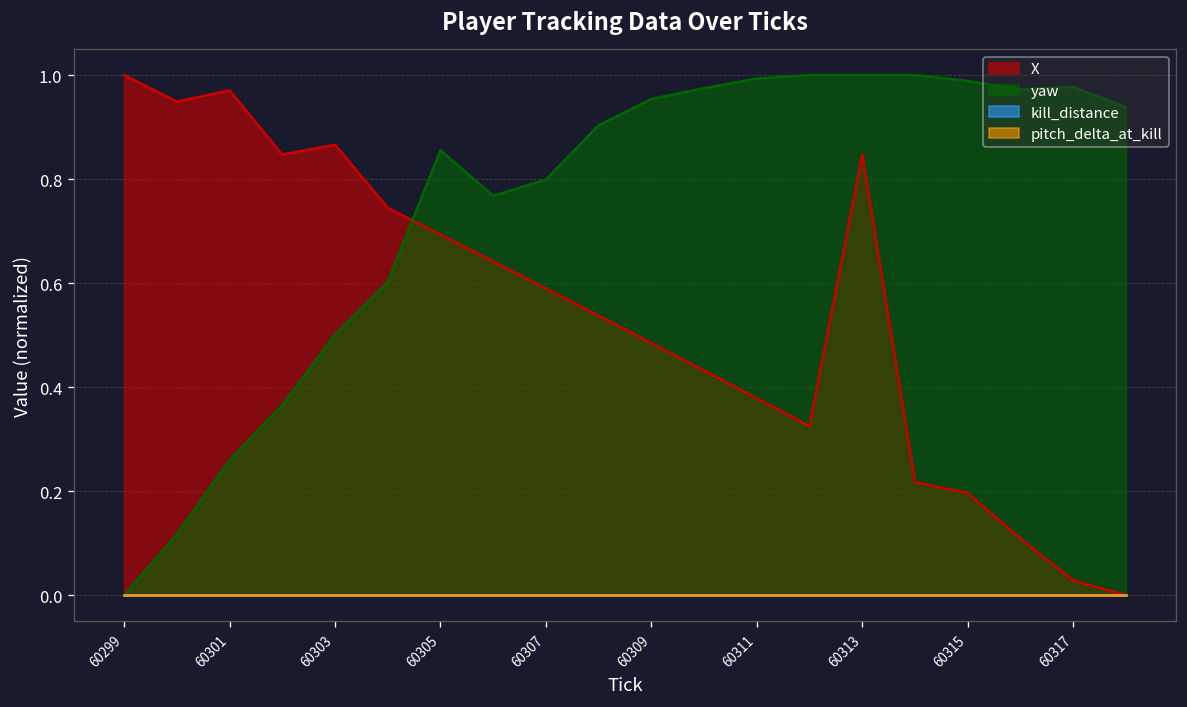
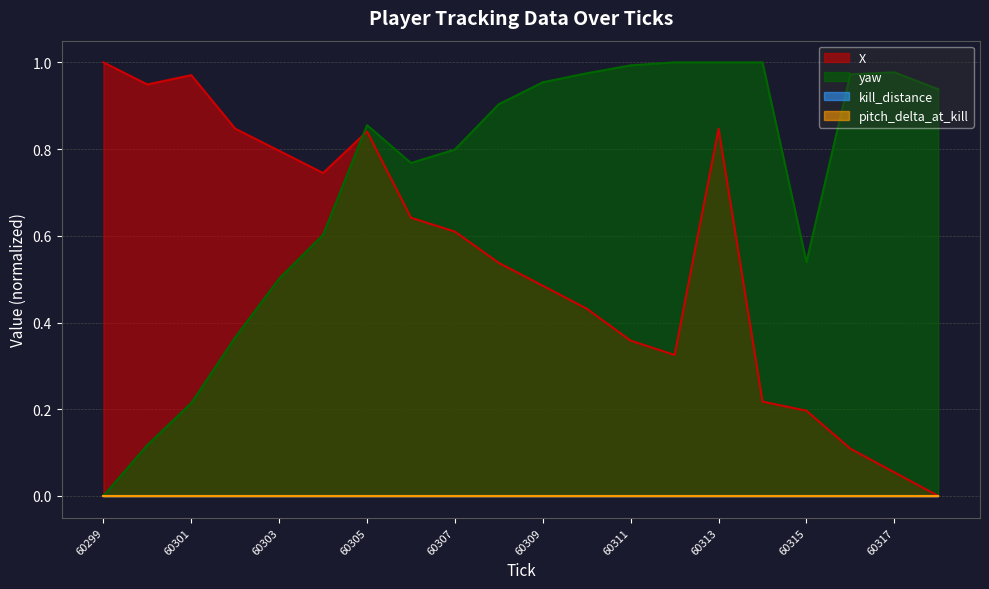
yaw, 60301: 0.26 -> 0.21
X, 60303: 0.87 -> 0.80
X, 60305: 0.69 -> 0.84
X, 60307: 0.59 -> 0.61
X, 60311: 0.38 -> 0.36
yaw, 60315: 0.99 -> 0.54
X, 60317: 0.03 -> 0.05
